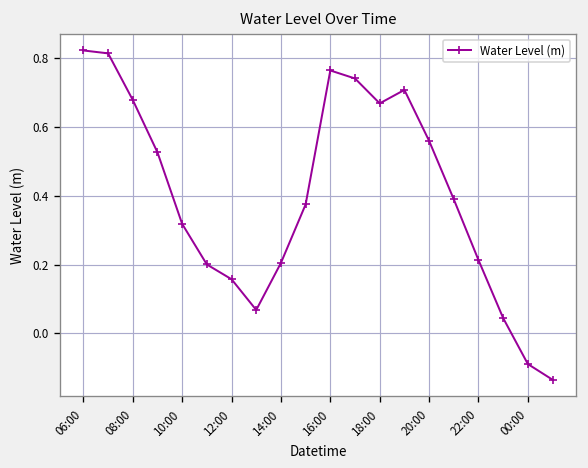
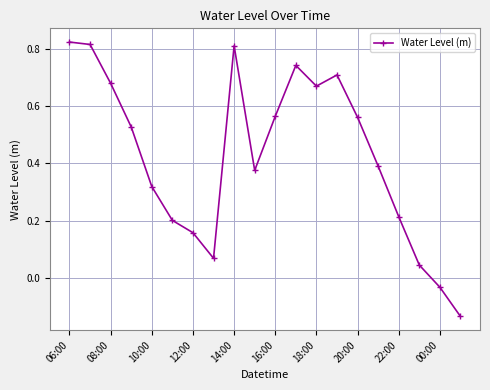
14:00: 0.21 -> 0.81
16:00: 0.76 -> 0.56
00:00: -0.09 -> -0.03
